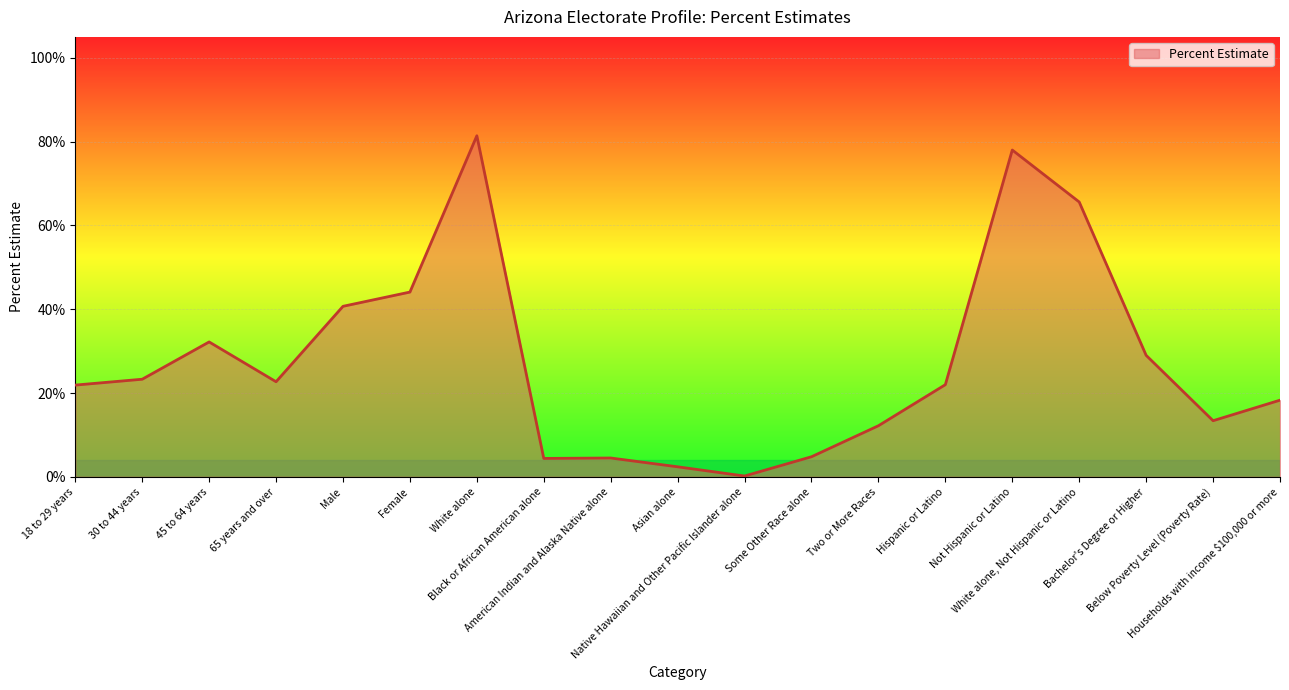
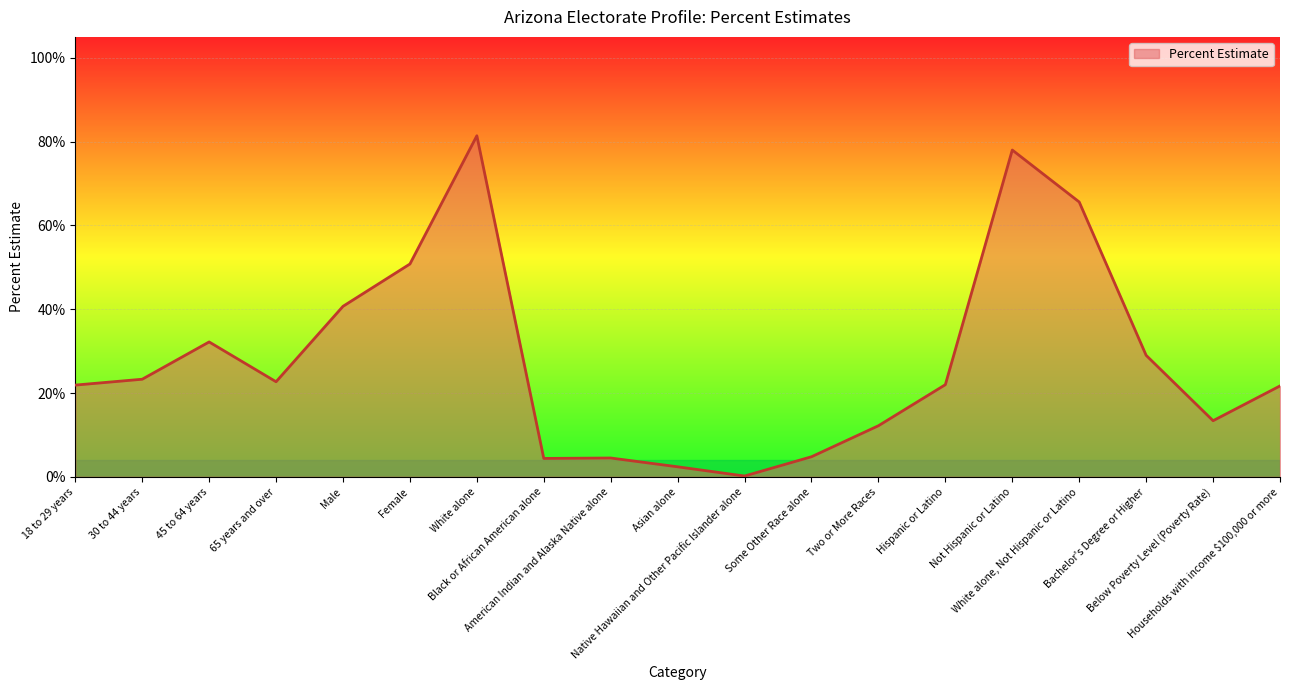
Female: 44% -> 51%
Households with income $100,000 or more: 18% -> 22%
